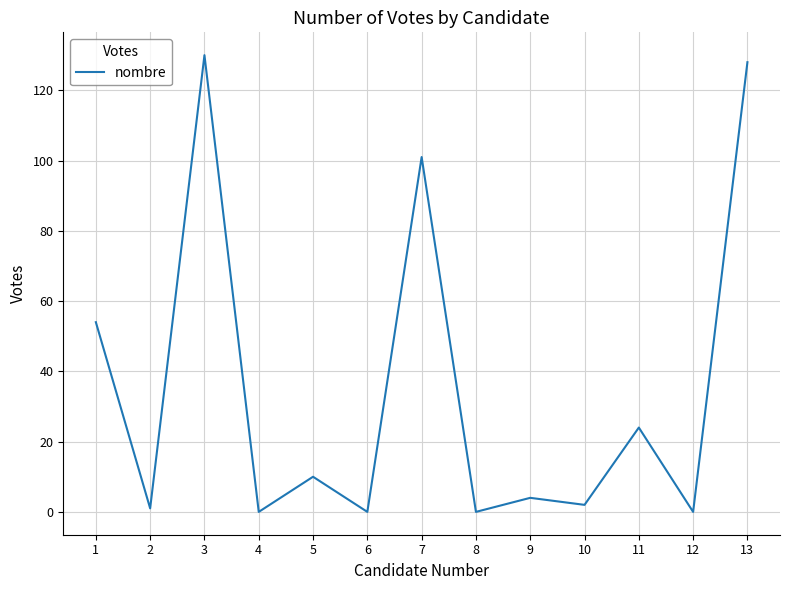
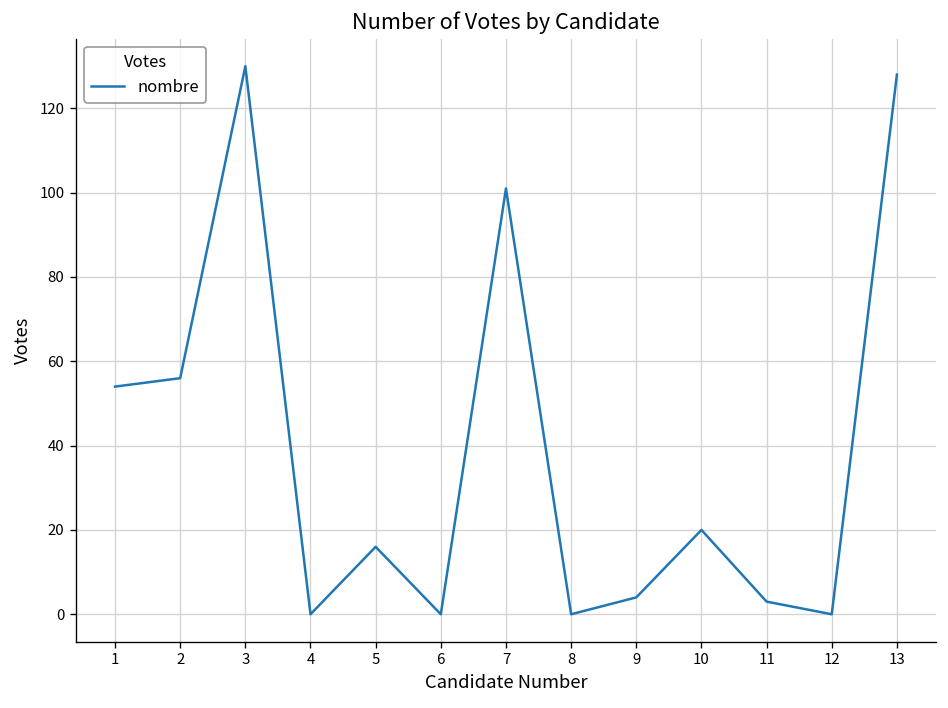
2: 1 -> 56
5: 10 -> 16
10: 2 -> 20
11: 24 -> 3
